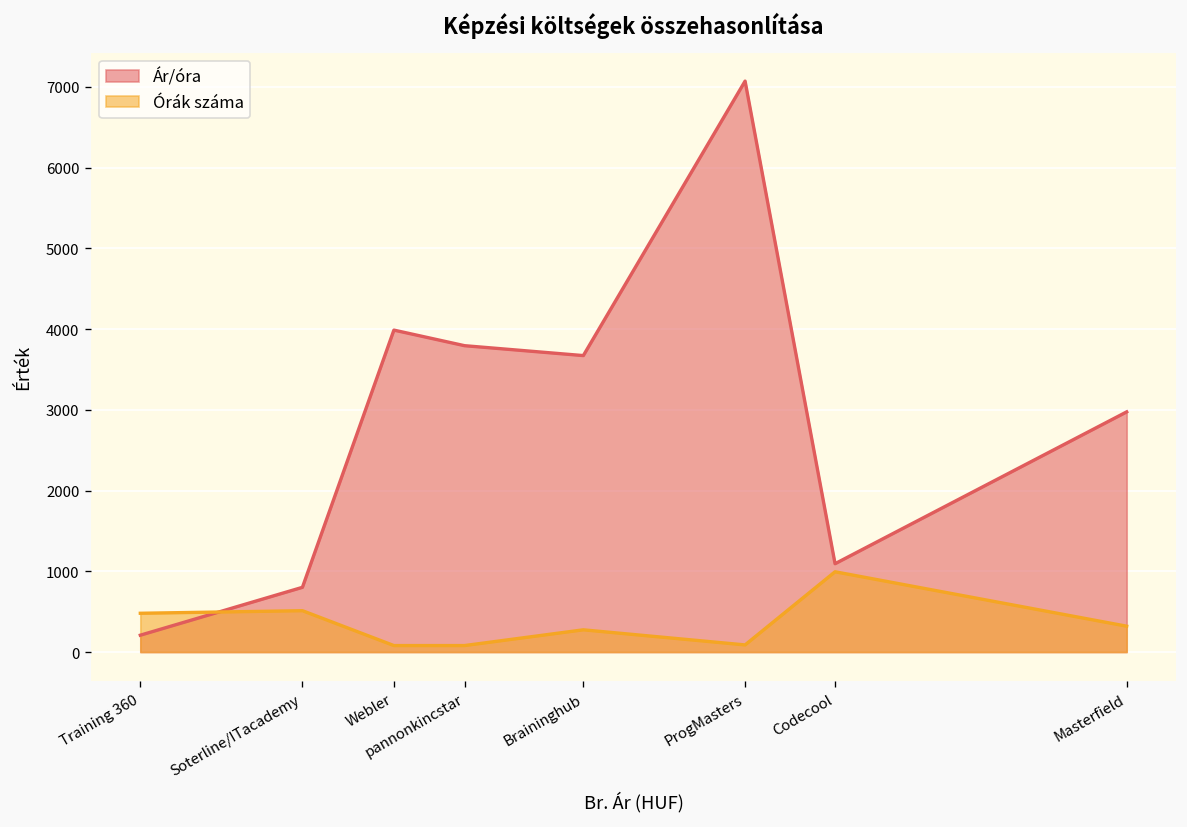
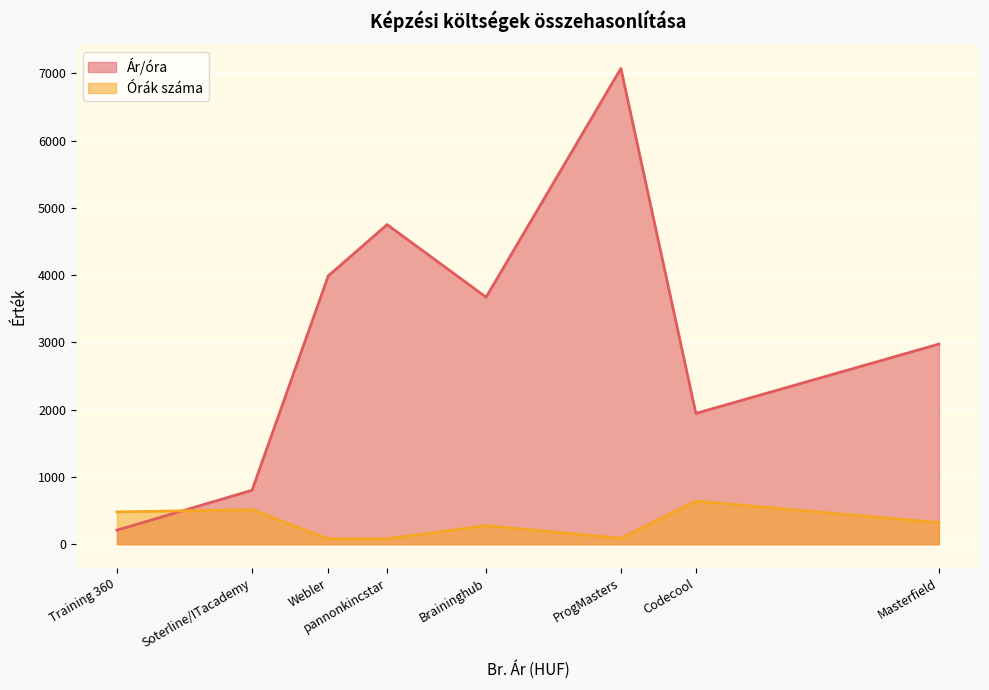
Ár/óra, pannonkincstar: 3800 -> 4800
Ár/óra, Codecool: 1100 -> 1900
Órák száma, Codecool: 1000 -> 600
